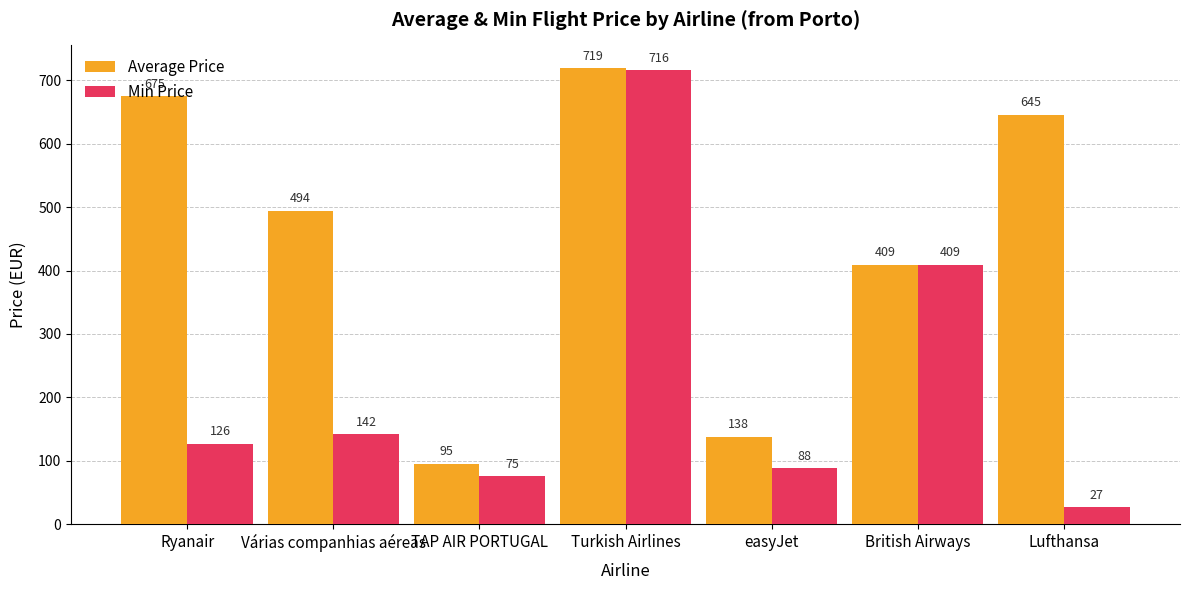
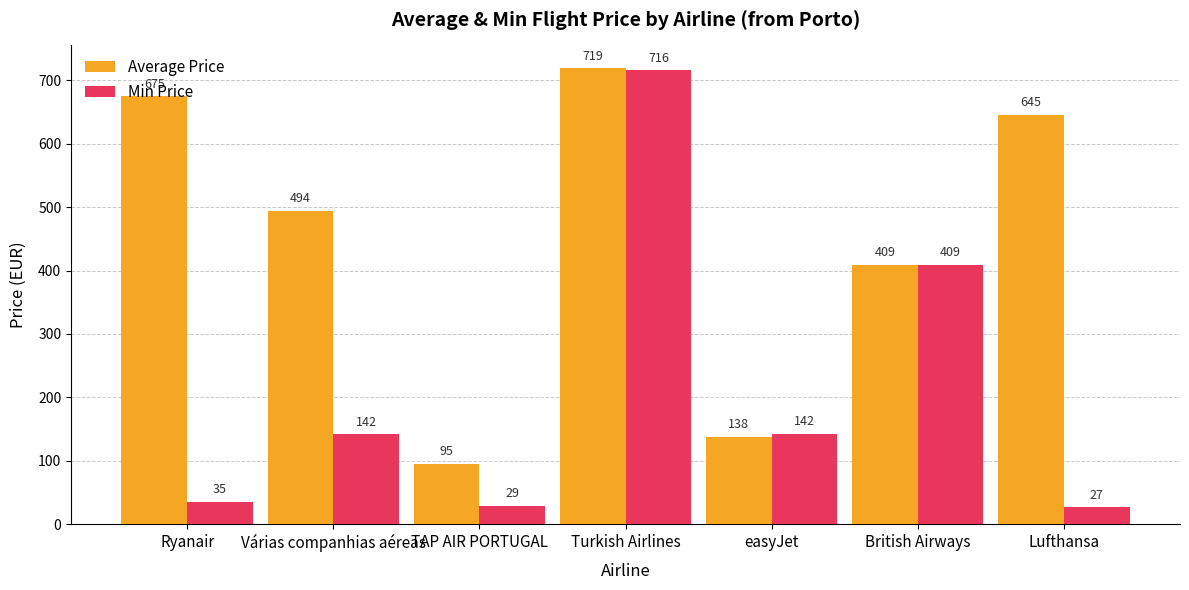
Min Price, Ryanair: 126 -> 35
Min Price, TAP AIR PORTUGAL: 75 -> 29
Min Price, easyJet: 88 -> 142
